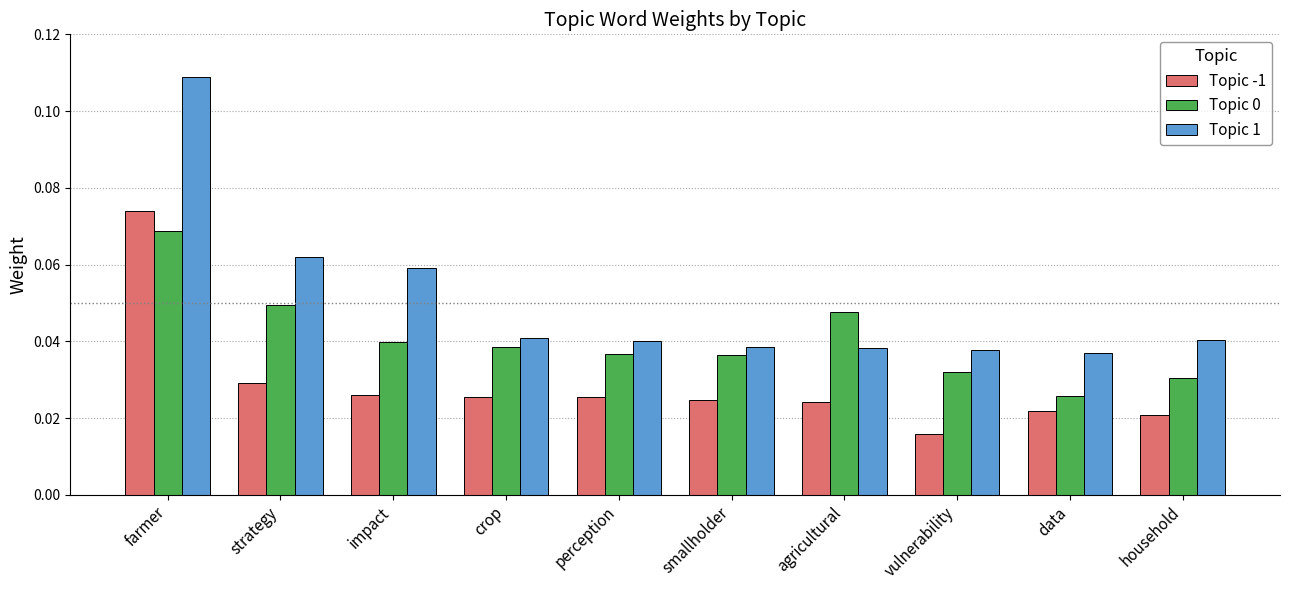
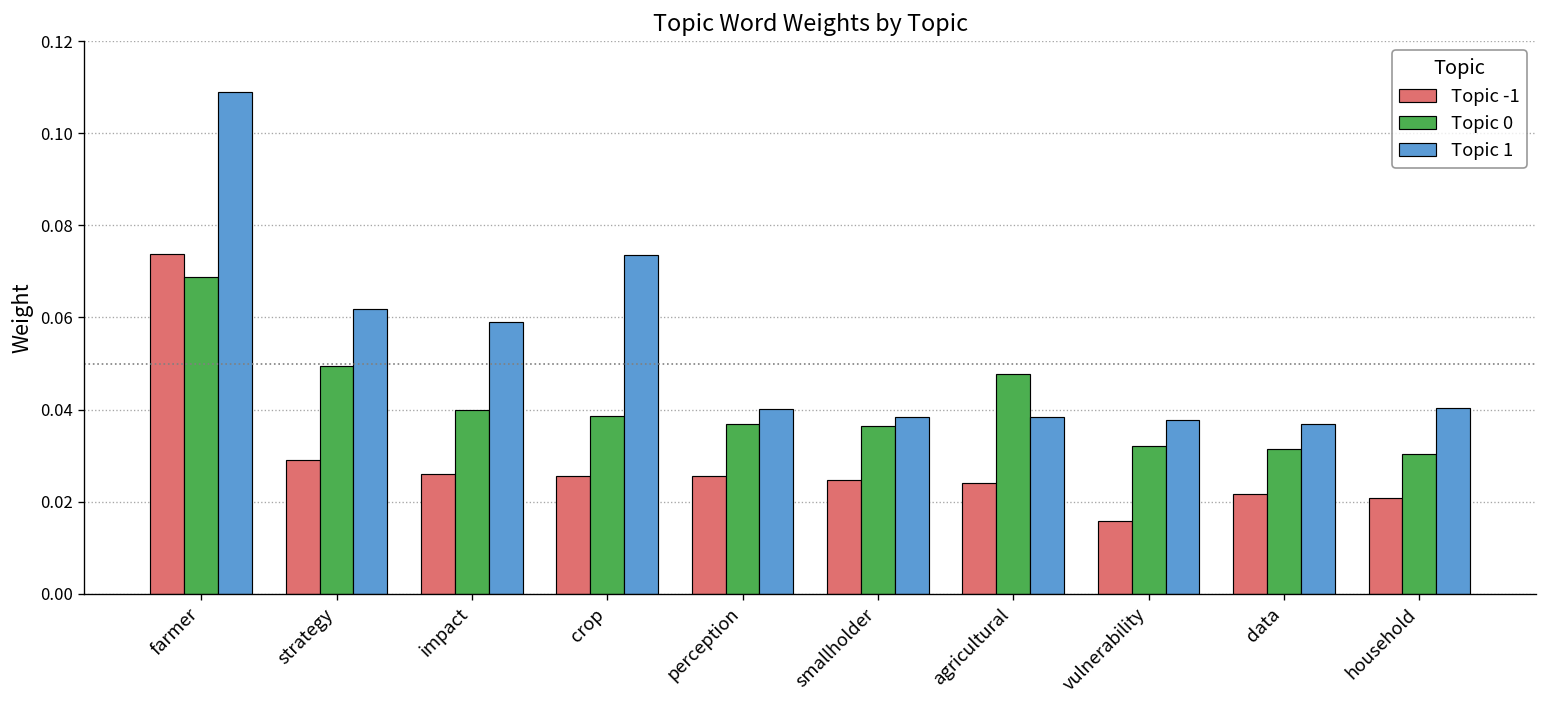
Topic 1, crop: 0.041 -> 0.074
Topic 0, data: 0.026 -> 0.031
